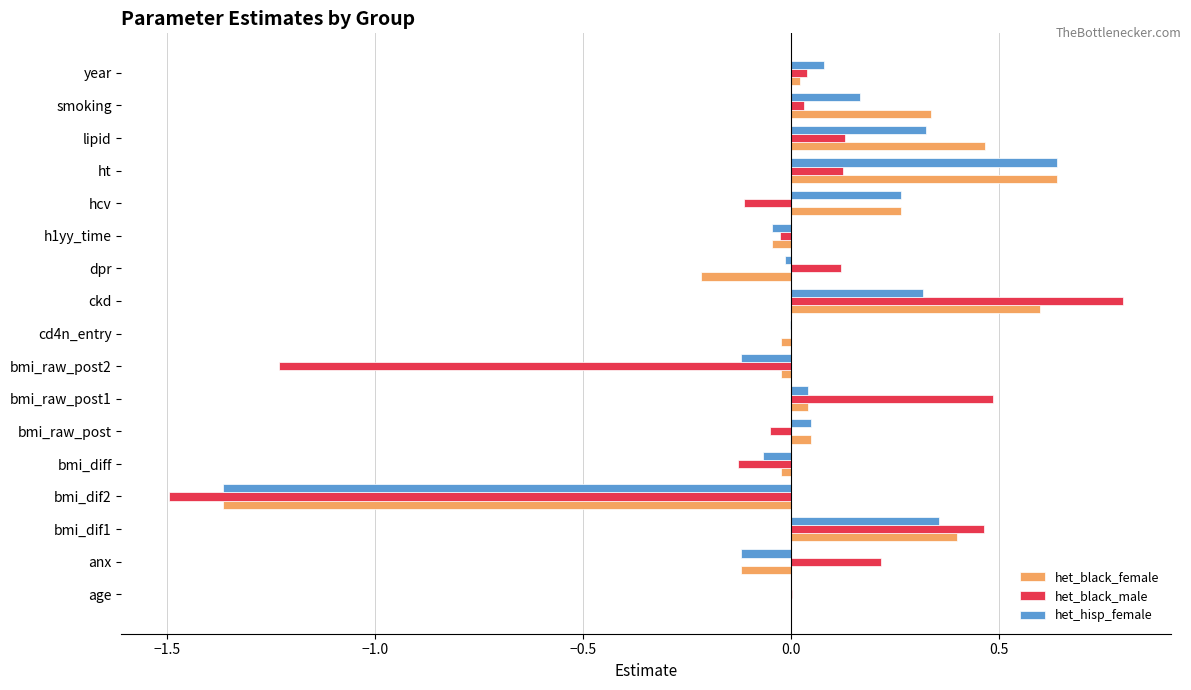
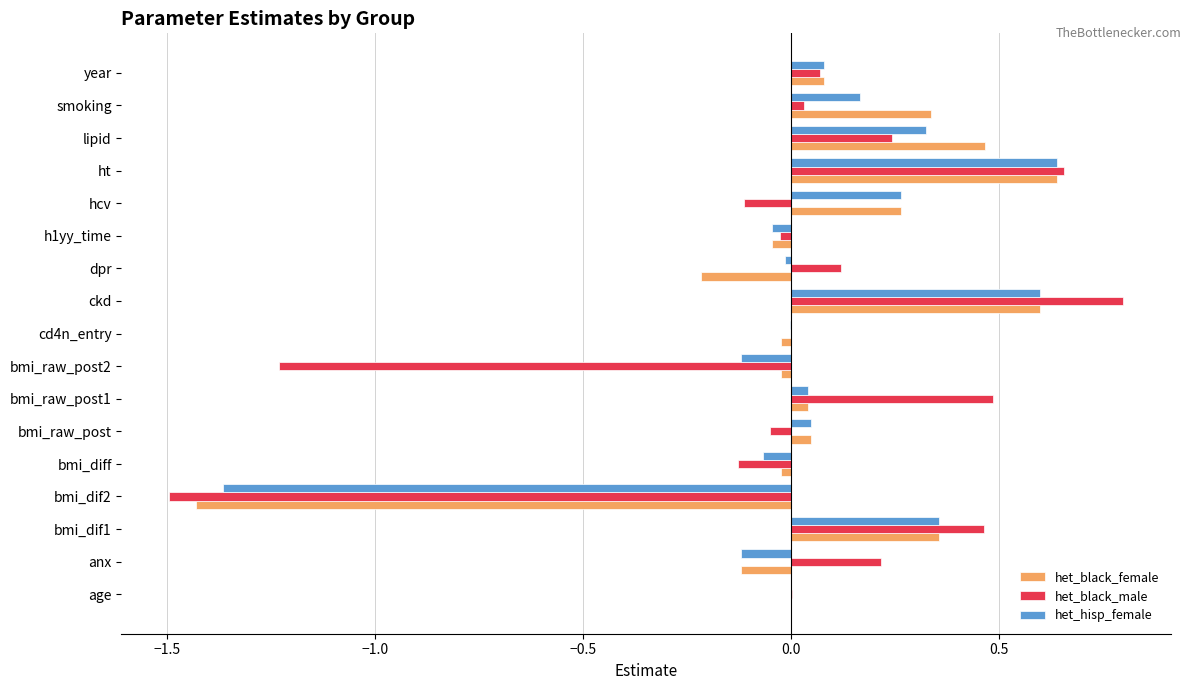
het_black_male, year: 0.04 -> 0.07
het_black_female, year: 0.02 -> 0.08
het_black_male, lipid: 0.13 -> 0.24
het_black_male, ht: 0.13 -> 0.66
het_hisp_female, ckd: 0.32 -> 0.60
het_black_female, bmi_dif2: -1.37 -> -1.43
het_black_female, bmi_dif1: 0.40 -> 0.36
